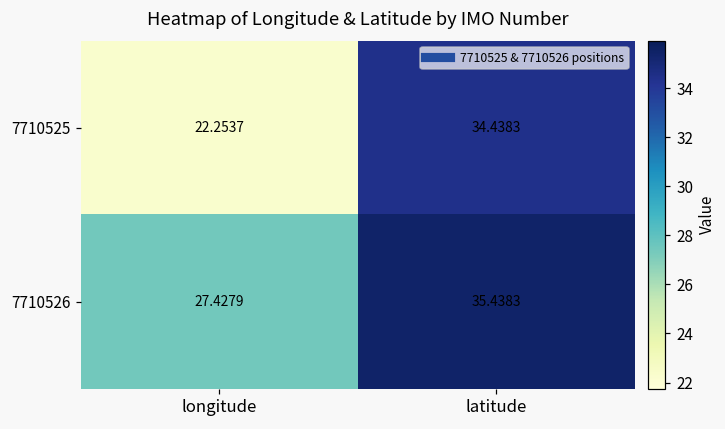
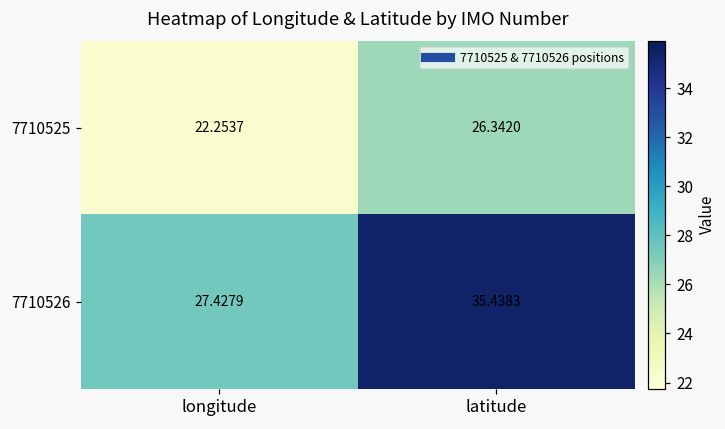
7710525, latitude: 34.4383 -> 26.3420
